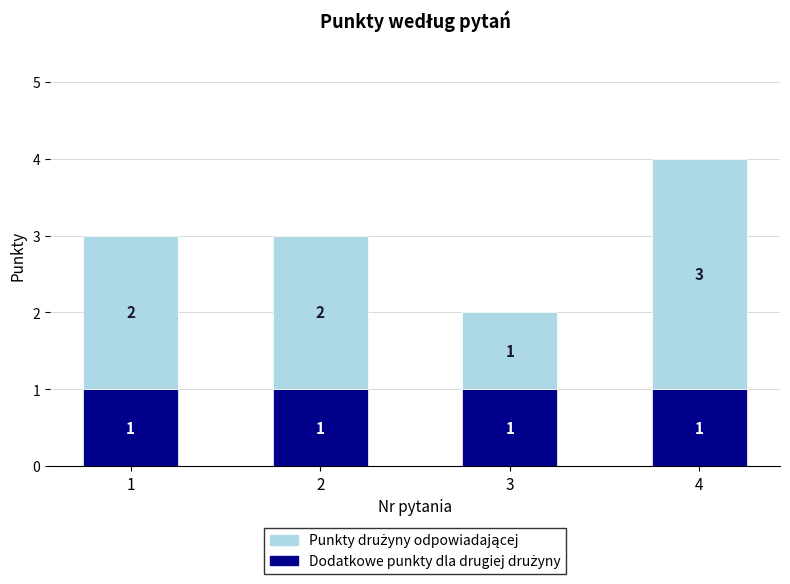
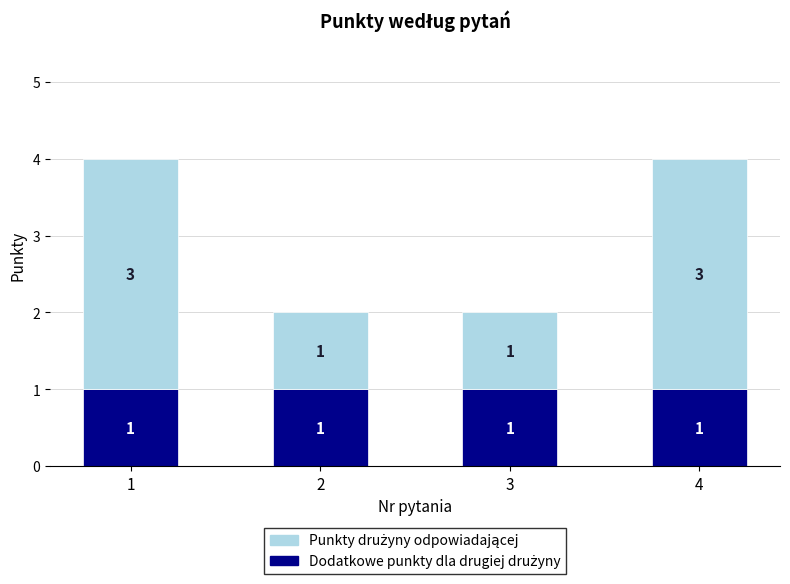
Punkty drużyny odpowiadającej, 1: 2 -> 3
Punkty drużyny odpowiadającej, 2: 2 -> 1
